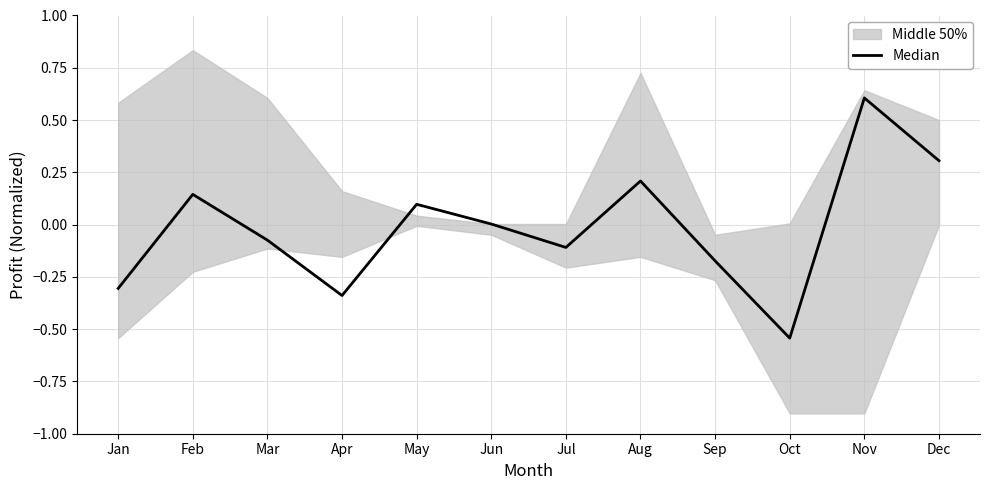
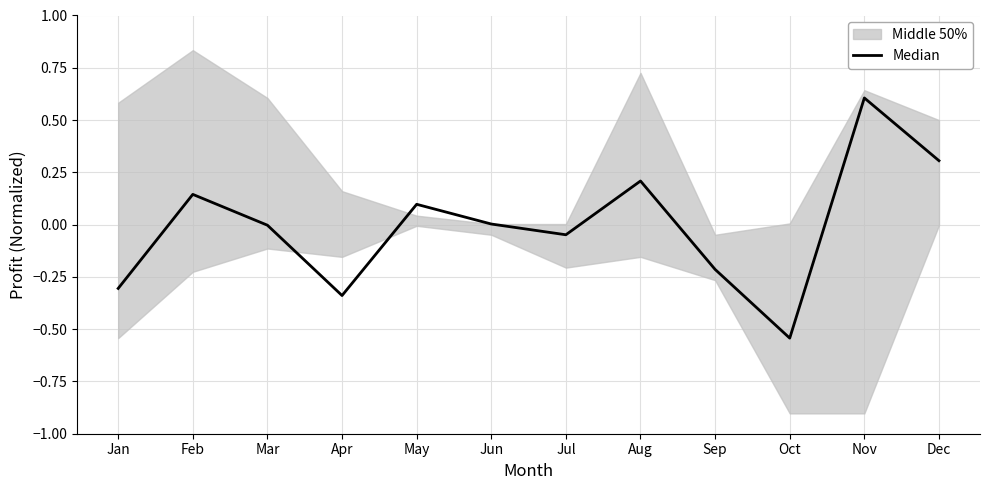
Median, Mar: -0.07 -> 0.00
Median, Jul: -0.11 -> -0.05
Median, Sep: -0.17 -> -0.21
